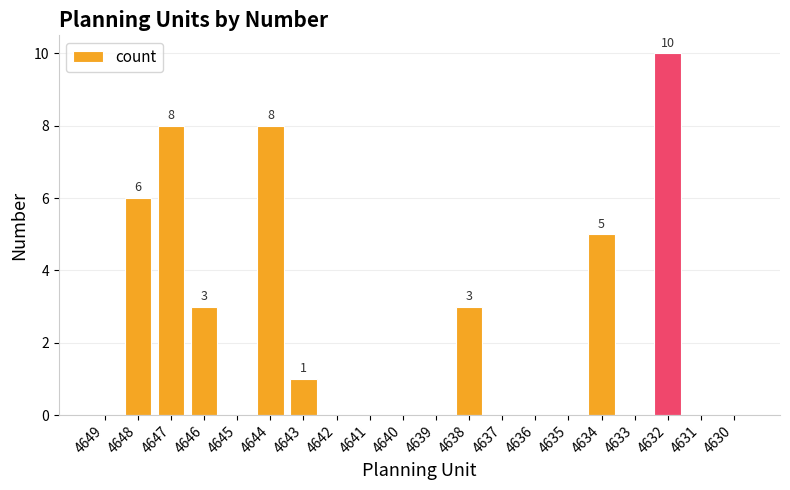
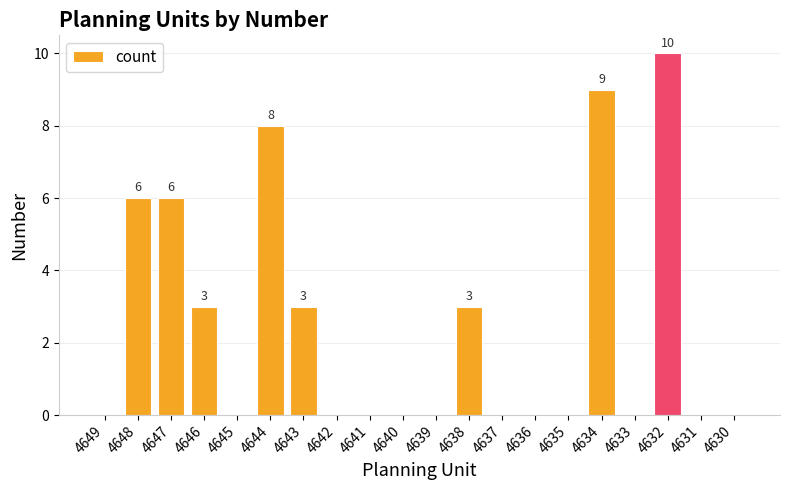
4647: 8 -> 6
4643: 1 -> 3
4634: 5 -> 9
